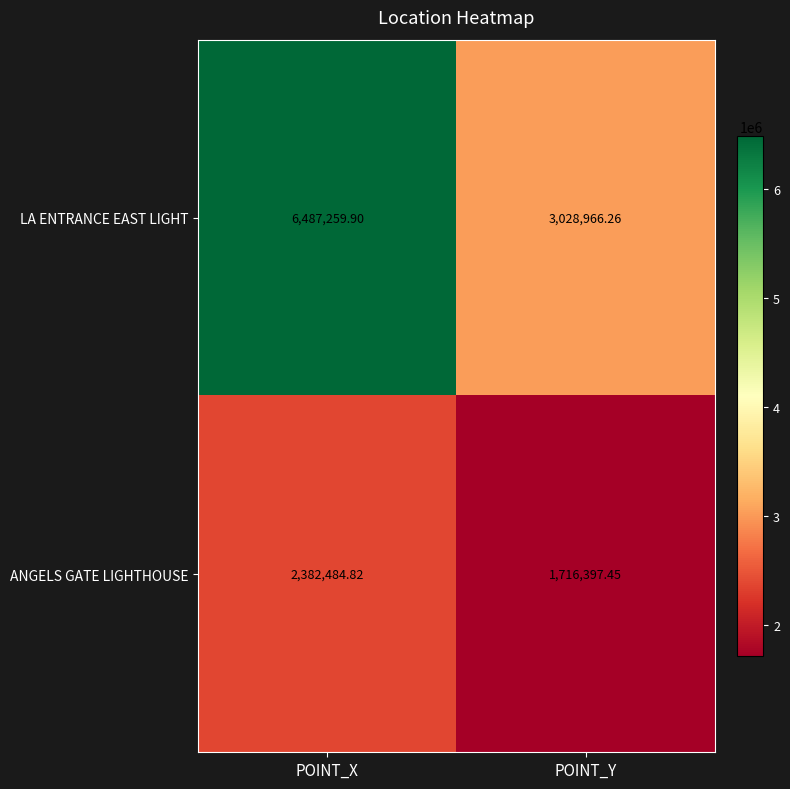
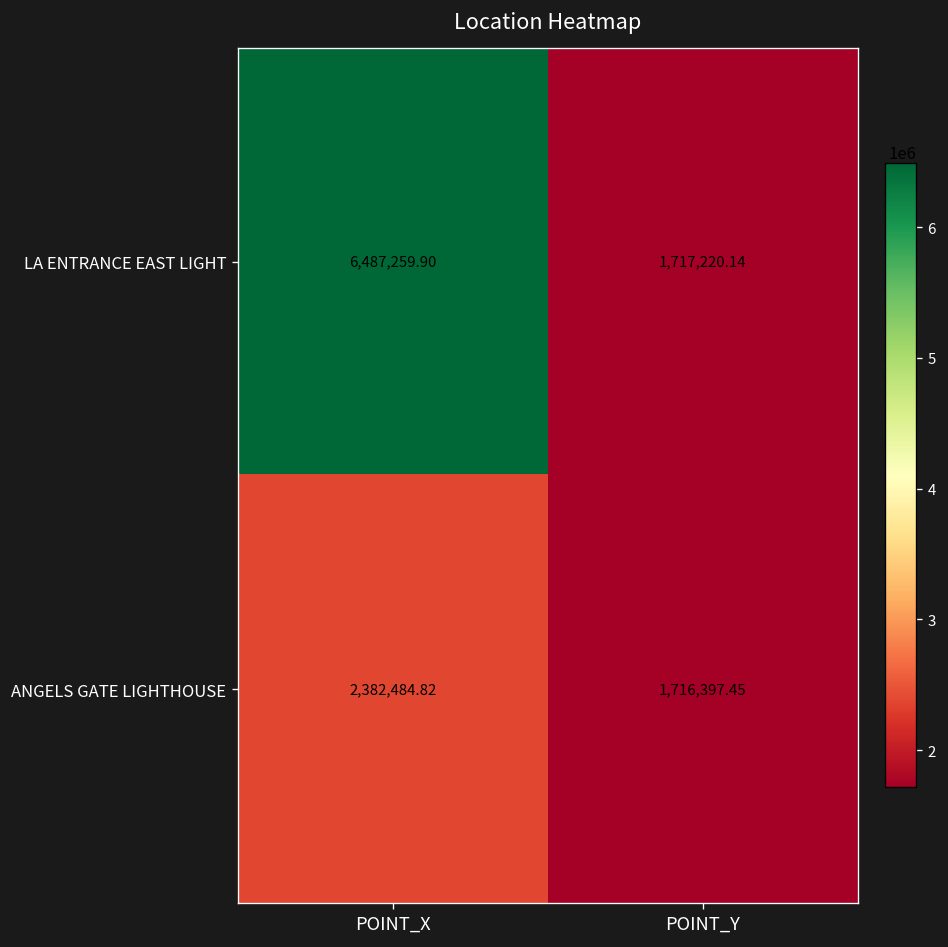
LA ENTRANCE EAST LIGHT, POINT_Y: 3,028,966.26 -> 1,717,220.14
